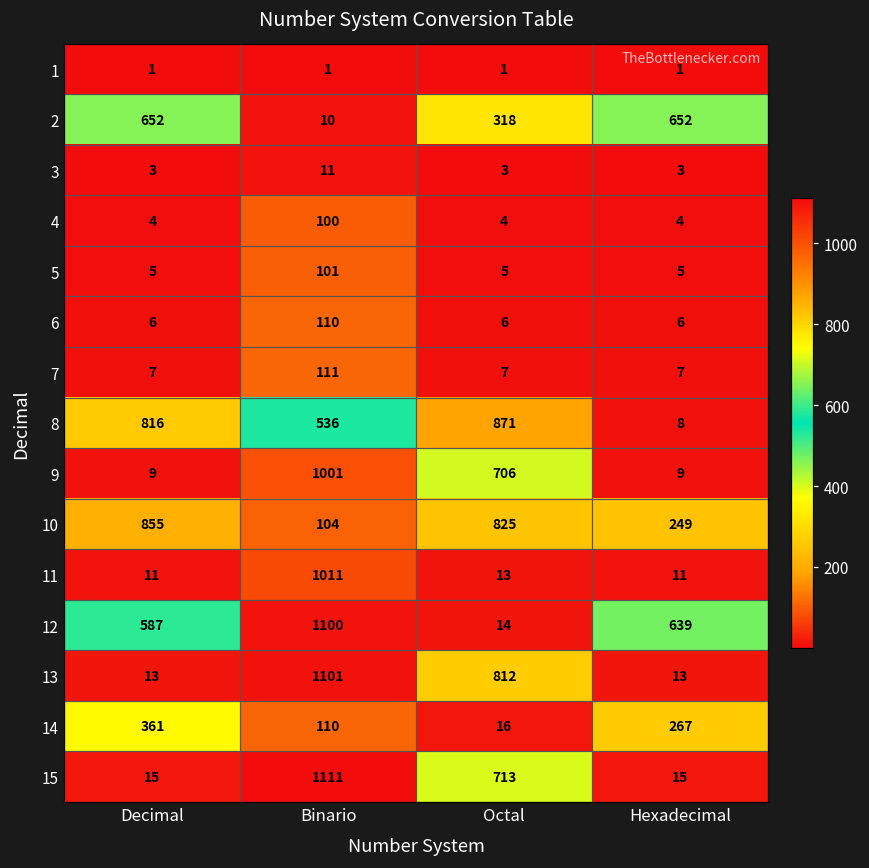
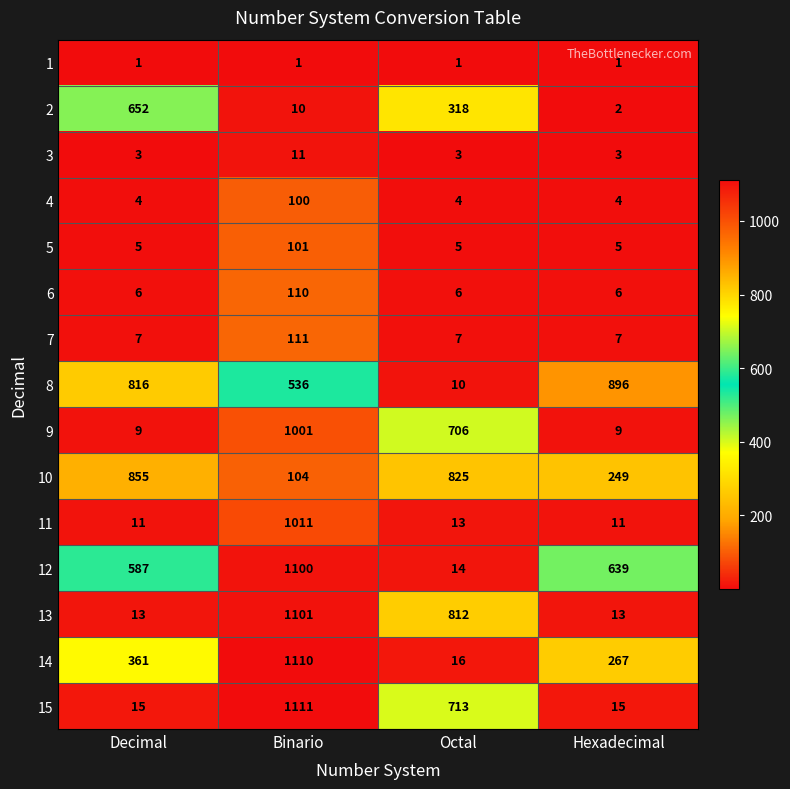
2, Hexadecimal: 652 -> 2
8, Octal: 871 -> 10
8, Hexadecimal: 8 -> 896
14, Binario: 110 -> 1110
